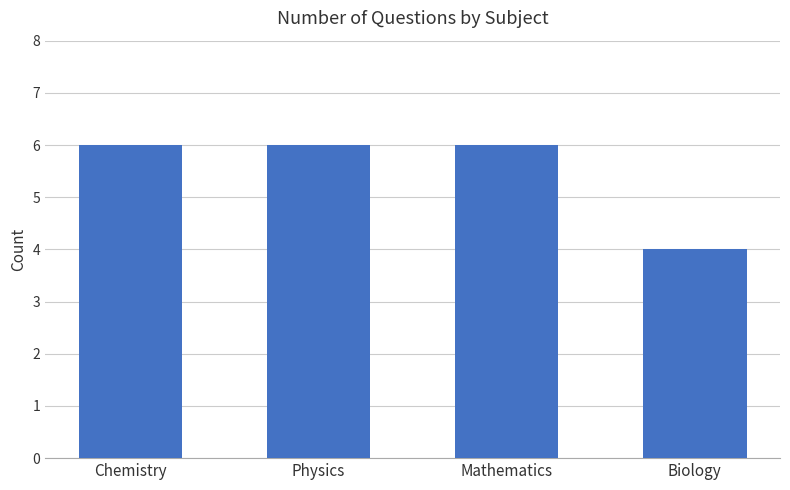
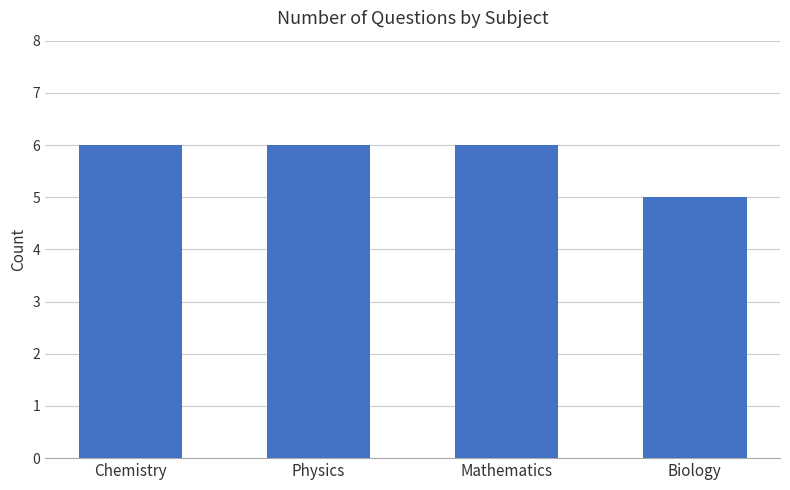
Biology: 4 -> 5
